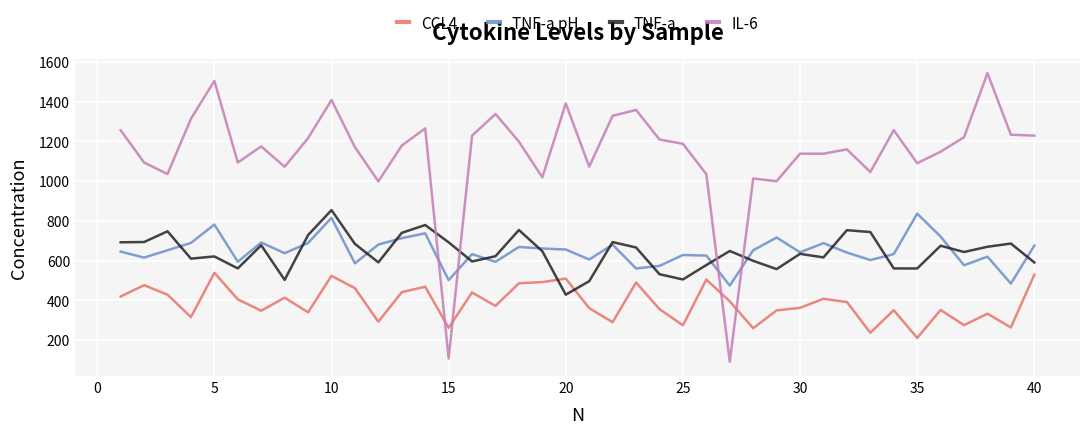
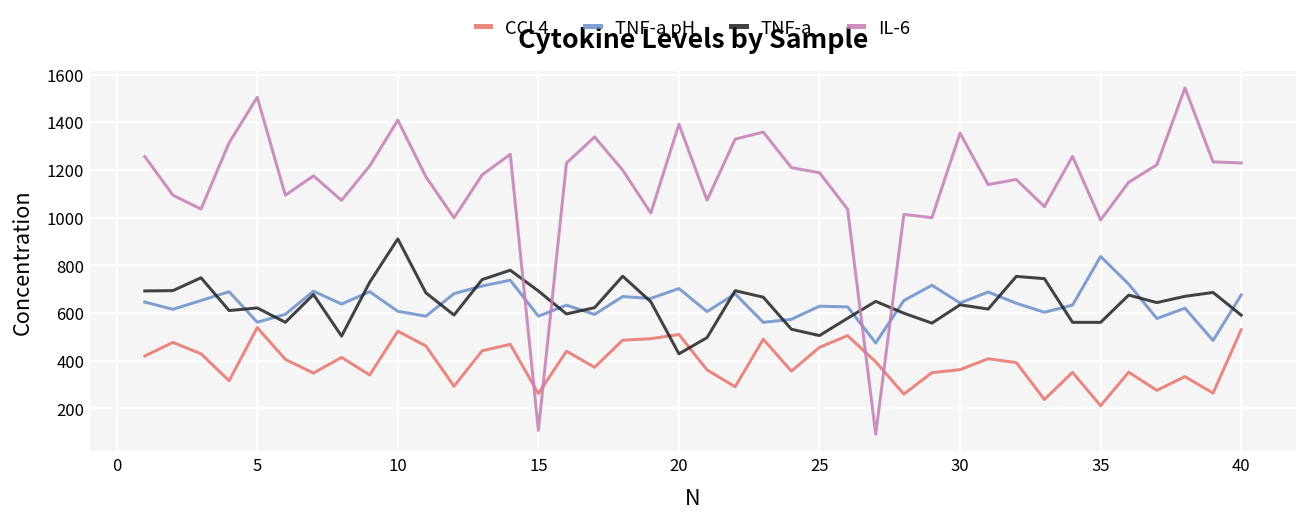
TNF-a pH, 5: 780 -> 560
TNF-a pH, 10: 820 -> 610
TNF-a, 10: 850 -> 910
TNF-a pH, 15: 500 -> 590
TNF-a pH, 20: 660 -> 700
CCL4, 25: 270 -> 460
IL-6, 30: 1140 -> 1350
IL-6, 35: 1090 -> 990
